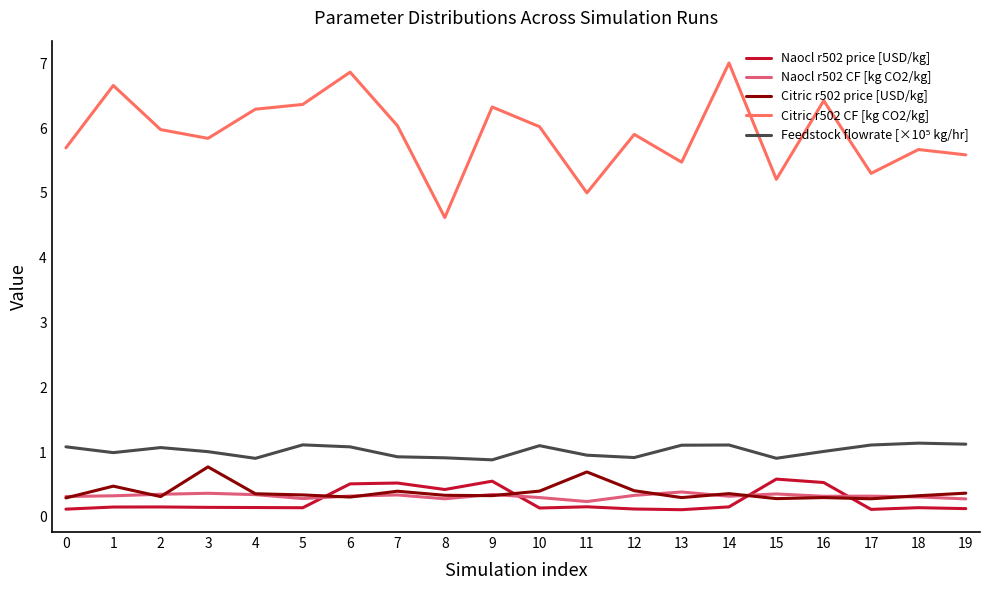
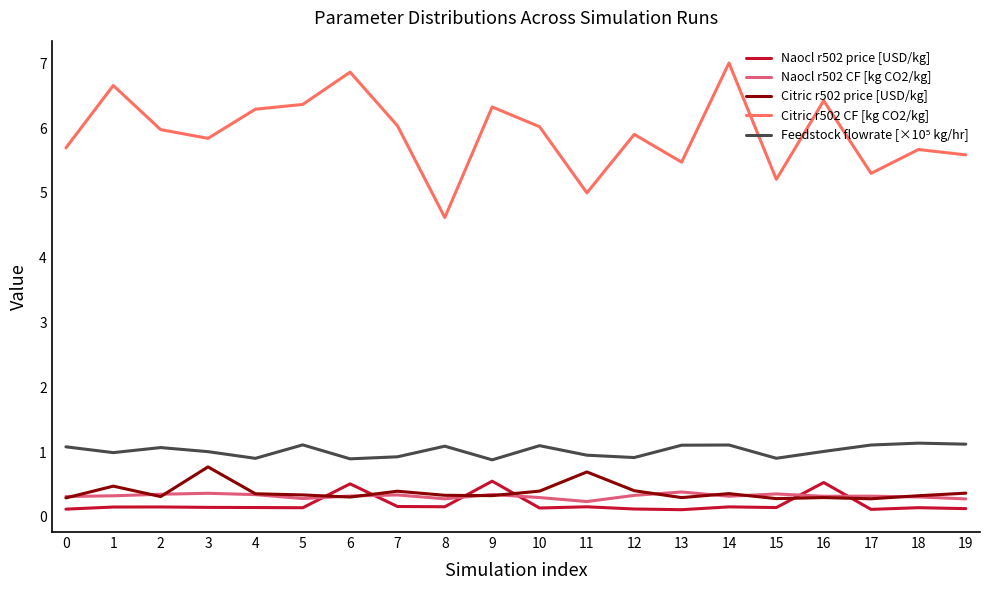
Feedstock flowrate [×10⁵ kg/hr], 6: 1.1 -> 0.9
Naocl r502 price [USD/kg], 7: 0.5 -> 0.2
Naocl r502 price [USD/kg], 8: 0.4 -> 0.2
Feedstock flowrate [×10⁵ kg/hr], 8: 0.9 -> 1.1
Naocl r502 price [USD/kg], 15: 0.6 -> 0.1
